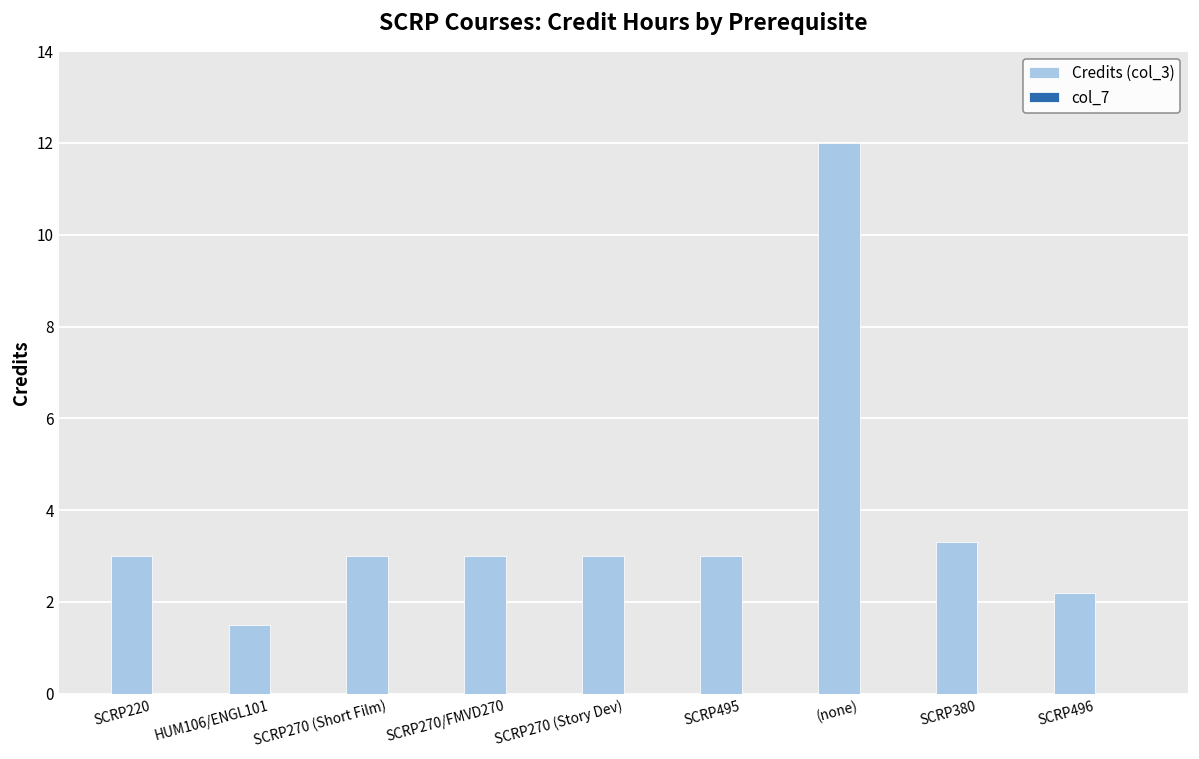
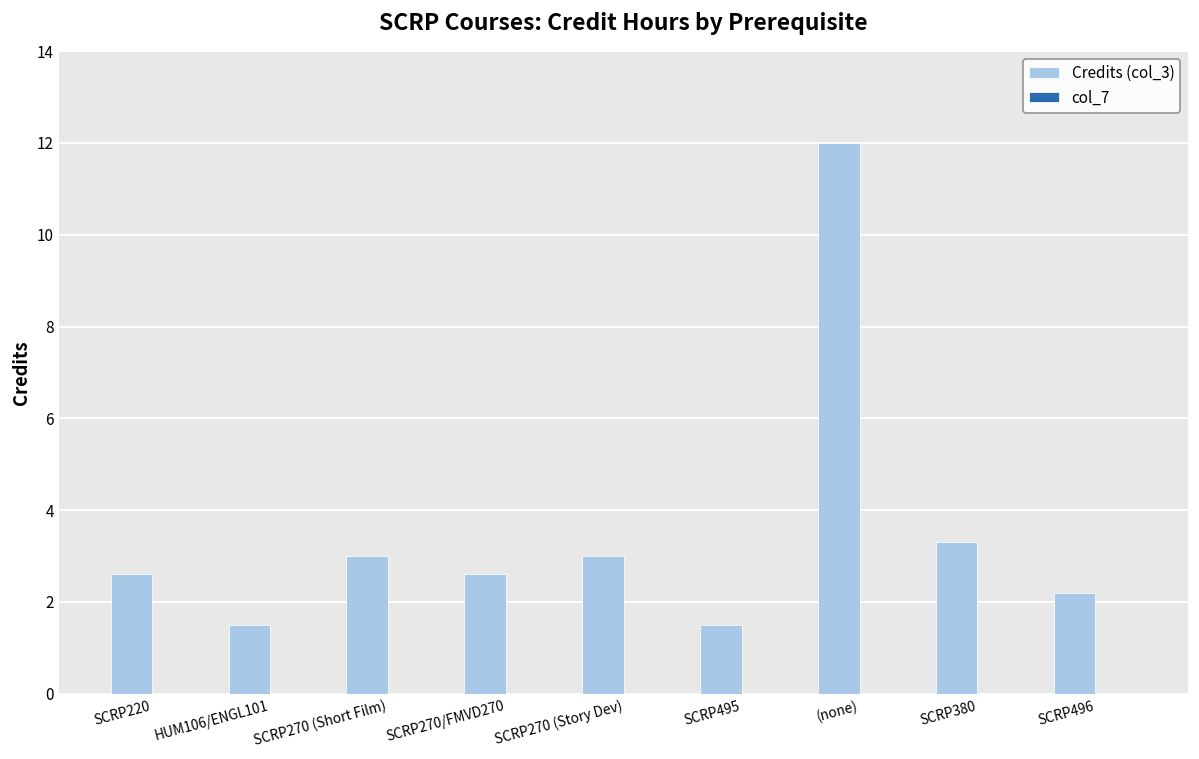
Credits (col_3), SCRP220: 3.0 -> 2.6
Credits (col_3), SCRP270/FMVD270: 3.0 -> 2.6
Credits (col_3), SCRP495: 3.0 -> 1.5
